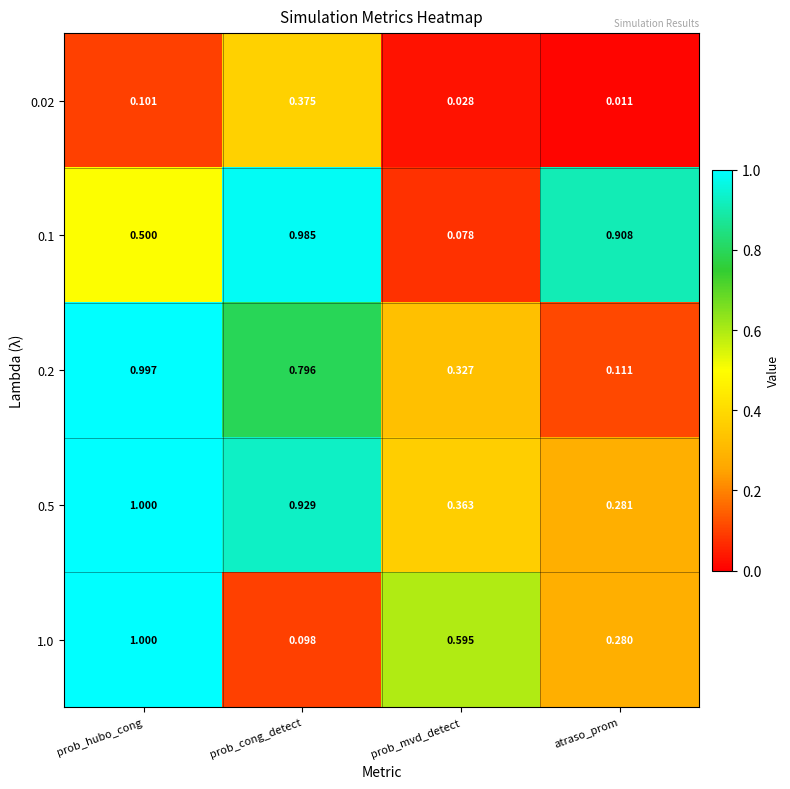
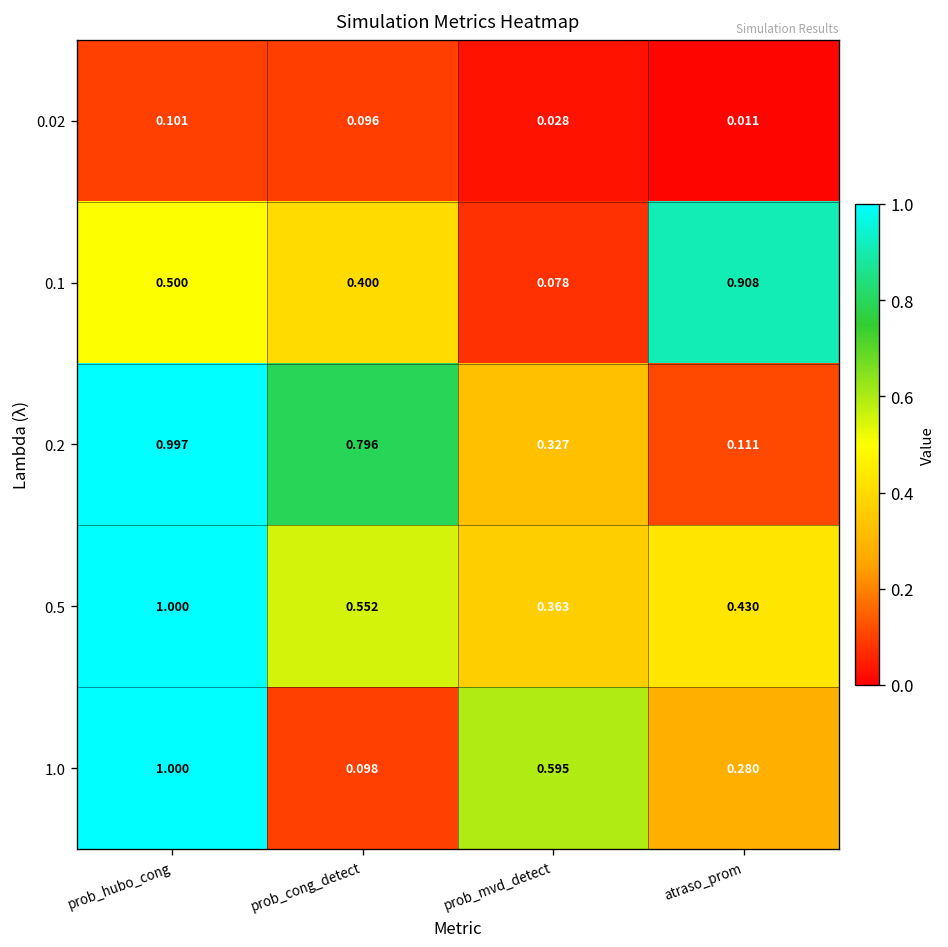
0.02, prob_cong_detect: 0.375 -> 0.096
0.1, prob_cong_detect: 0.985 -> 0.400
0.5, prob_cong_detect: 0.929 -> 0.552
0.5, atraso_prom: 0.281 -> 0.430
